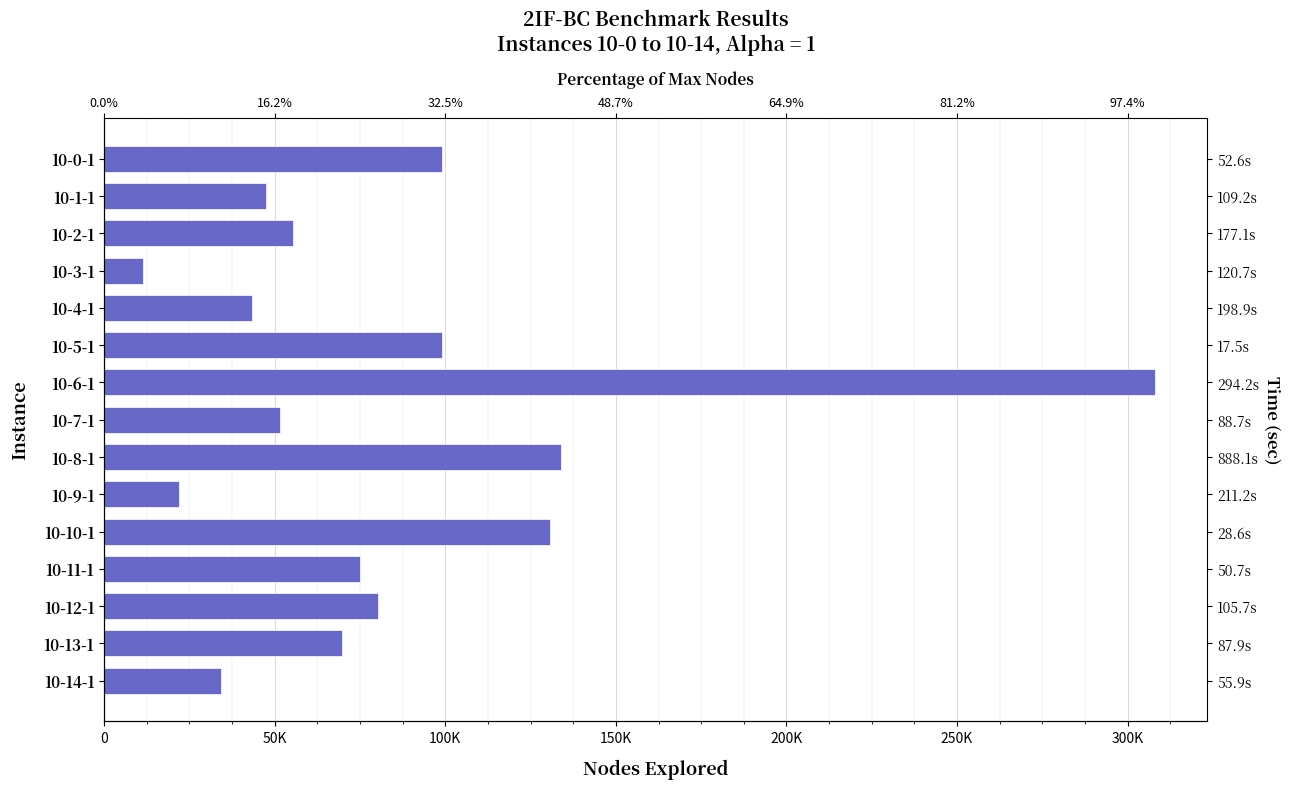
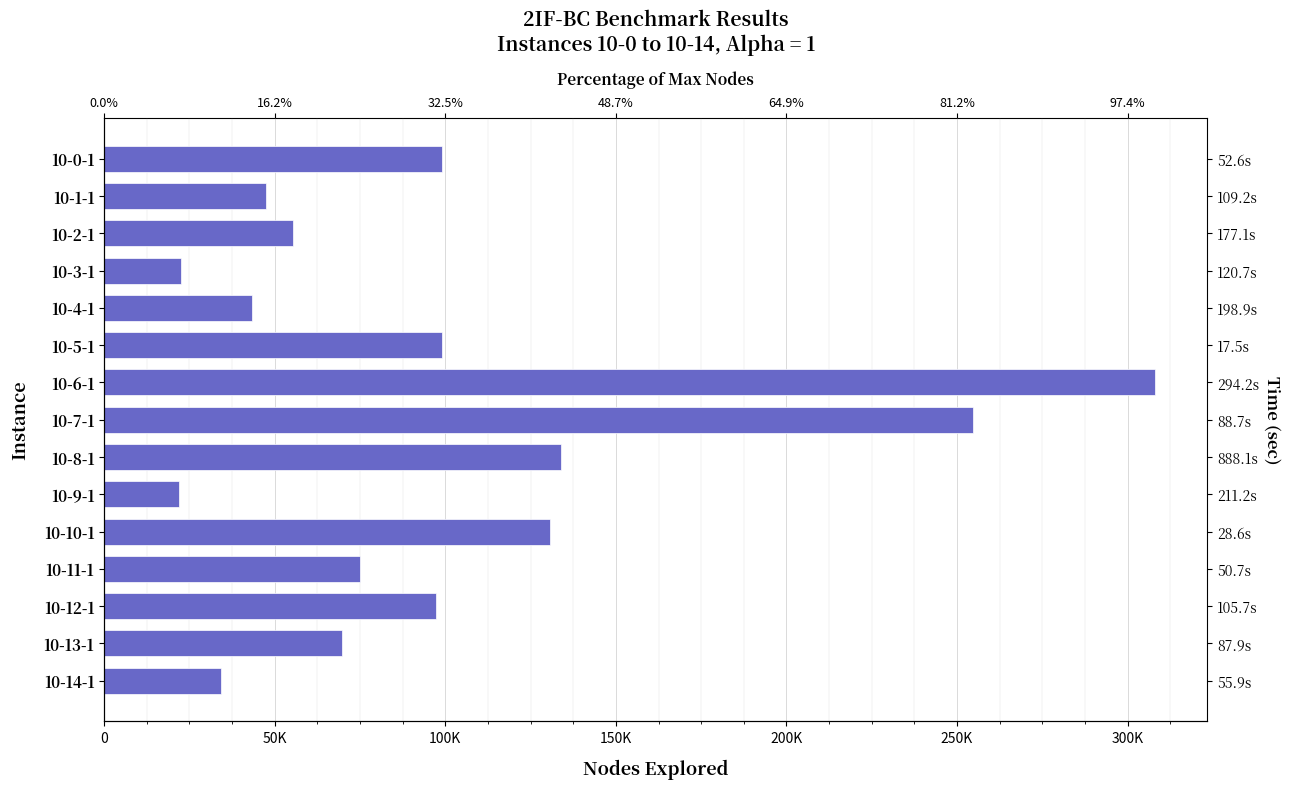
10-3-1: 11000 -> 23000
10-7-1: 52000 -> 255000
10-12-1: 80000 -> 97000
